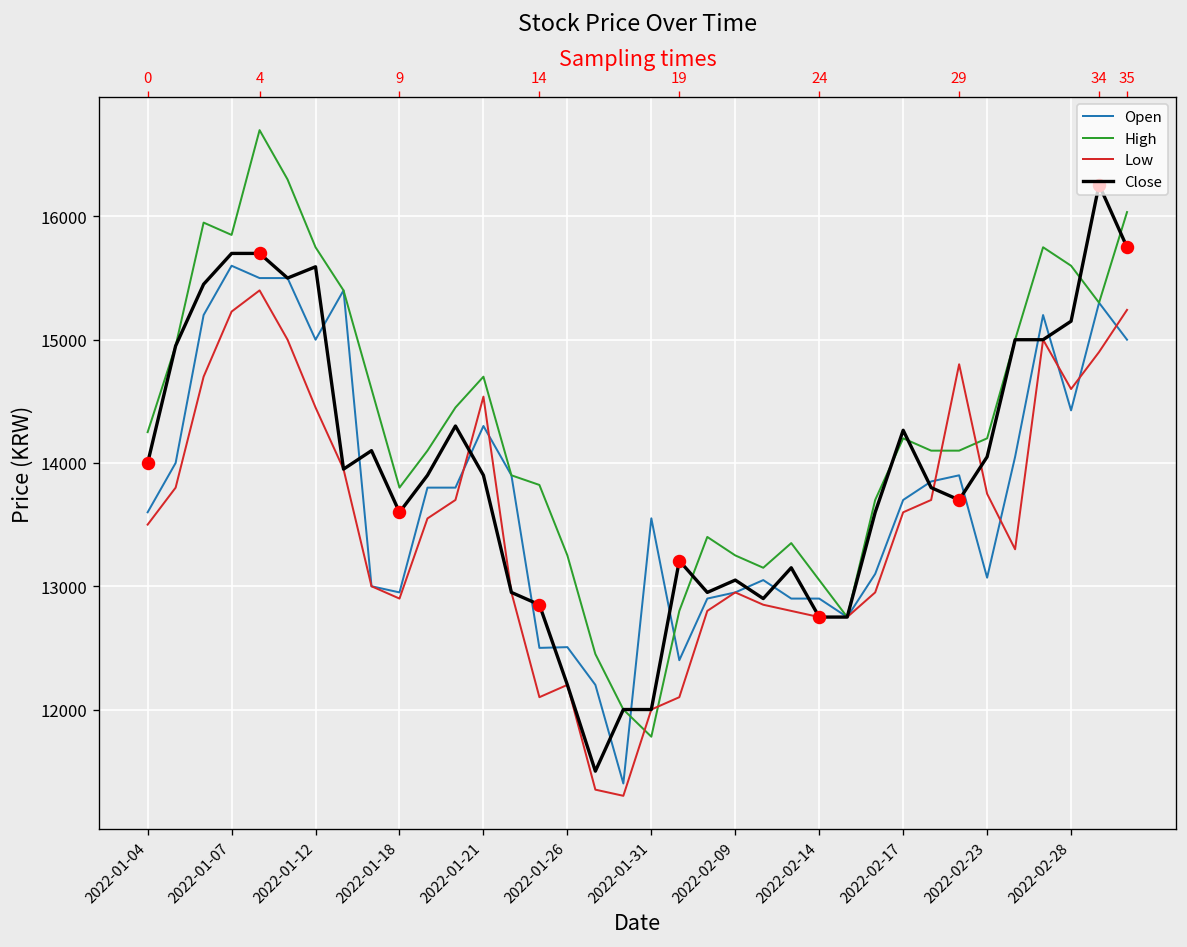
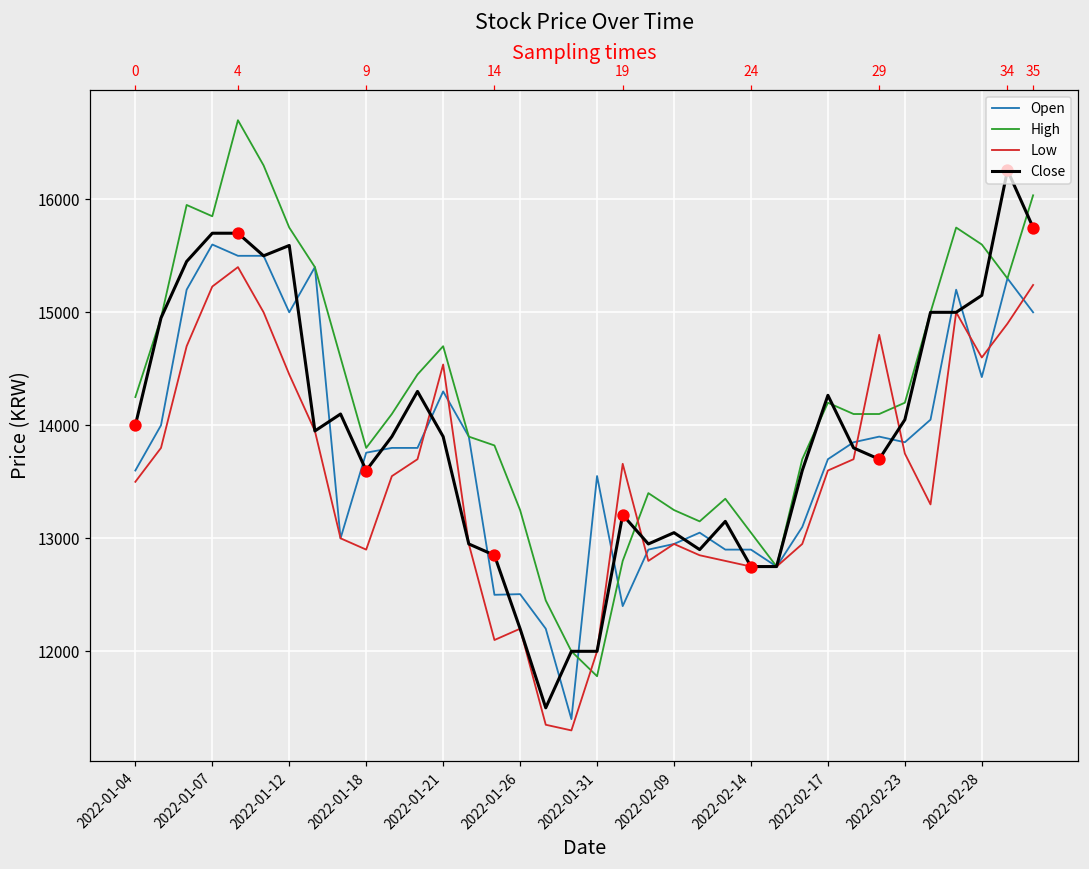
Open, 2022-01-18: 12950 -> 13760
Low, 19: 12100 -> 13660
Open, 2022-02-23: 13070 -> 13850
